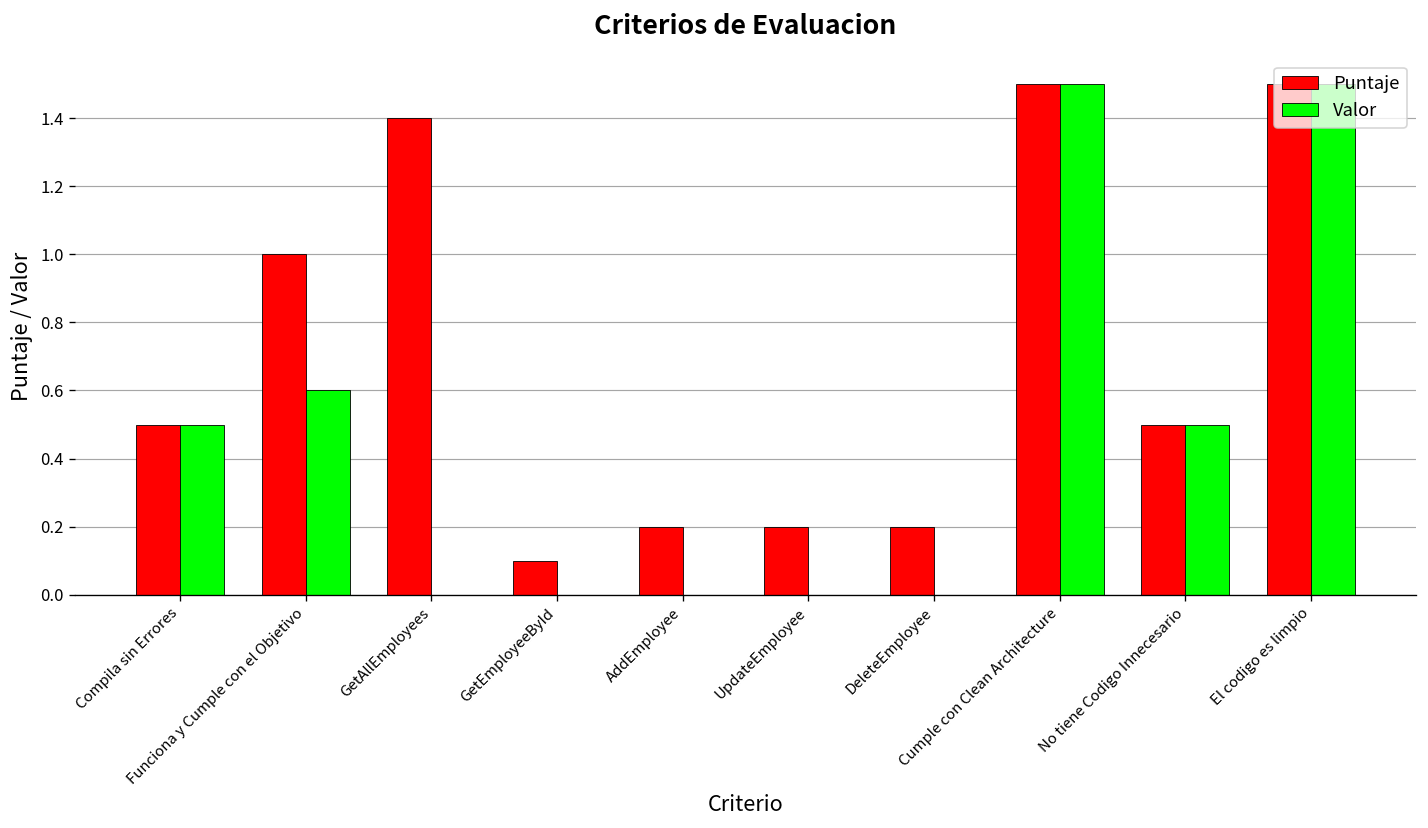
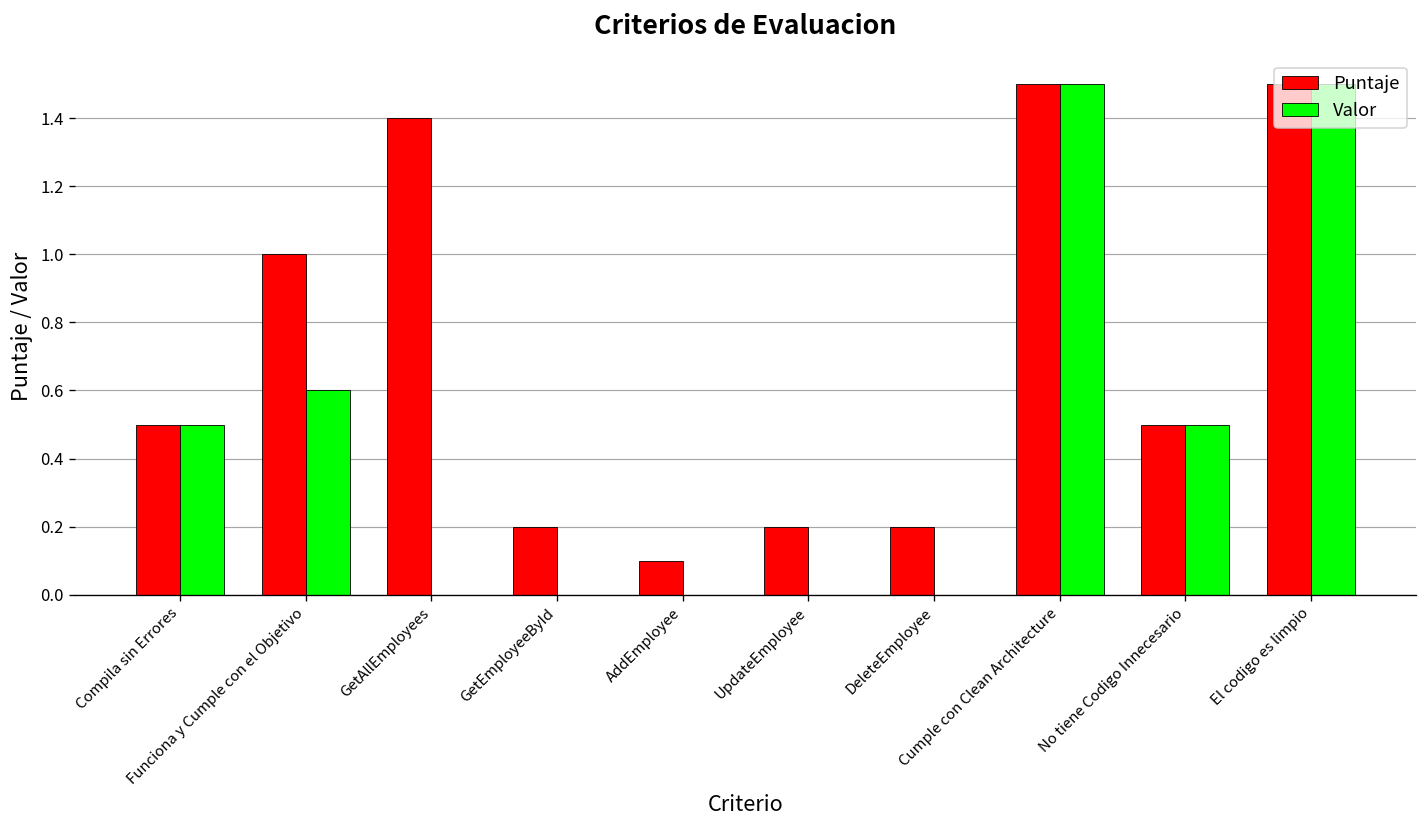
Puntaje, GetEmployeeById: 0.1 -> 0.2
Puntaje, AddEmployee: 0.2 -> 0.1
